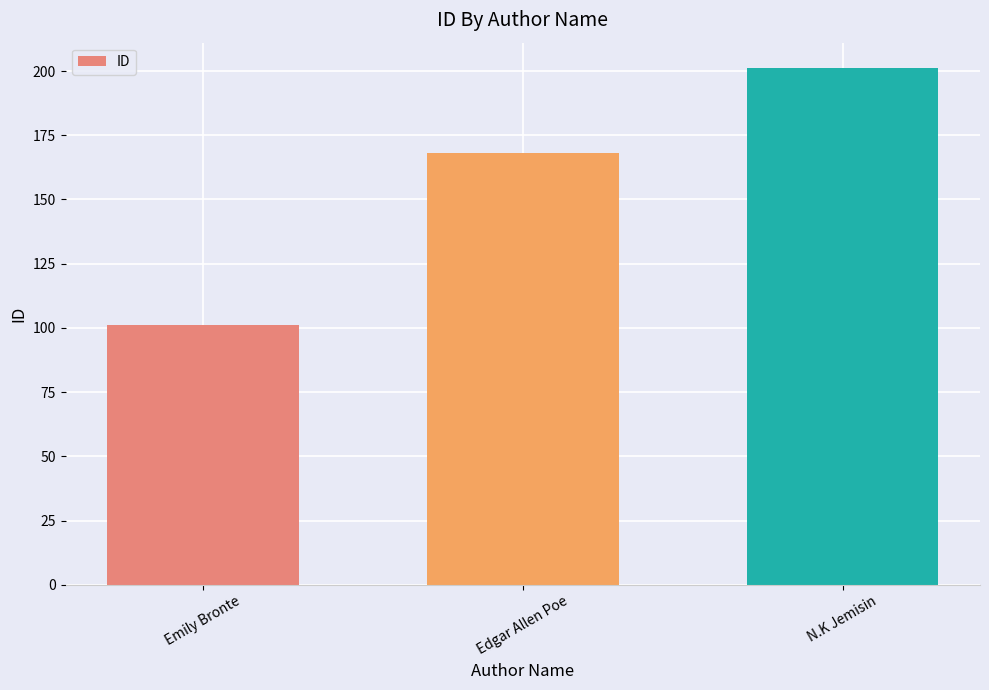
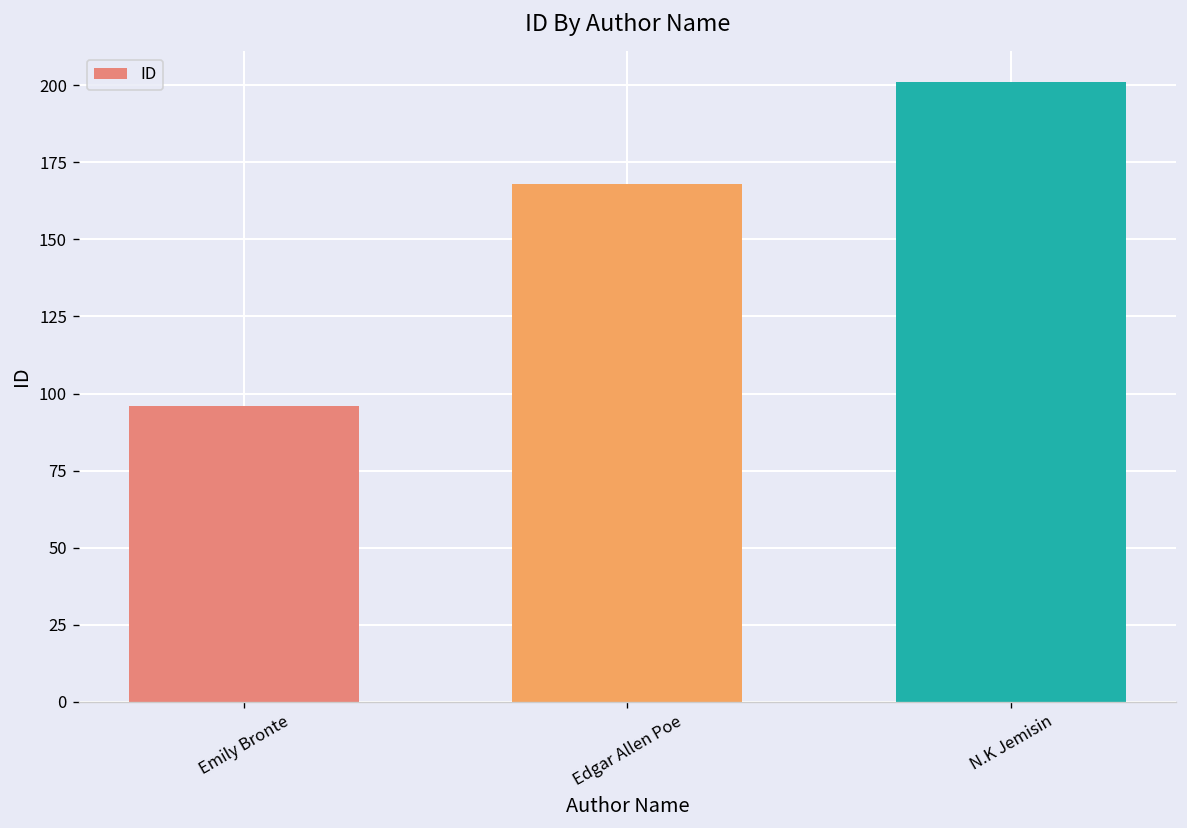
Emily Bronte: 101 -> 96
